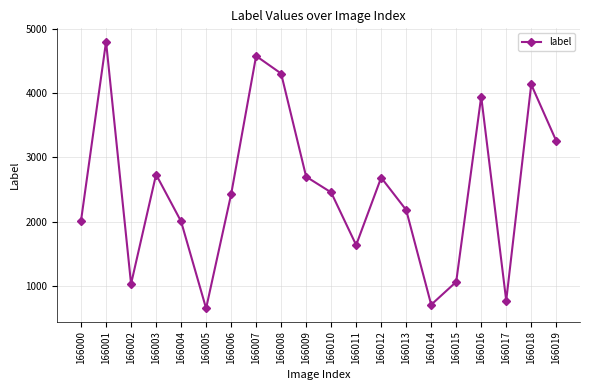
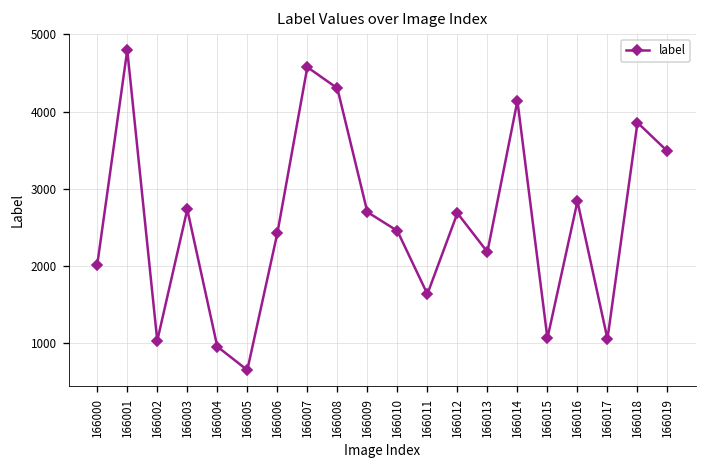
166004: 2000 -> 1000
166014: 700 -> 4100
166016: 3900 -> 2800
166017: 800 -> 1100
166018: 4100 -> 3900
166019: 3300 -> 3500
